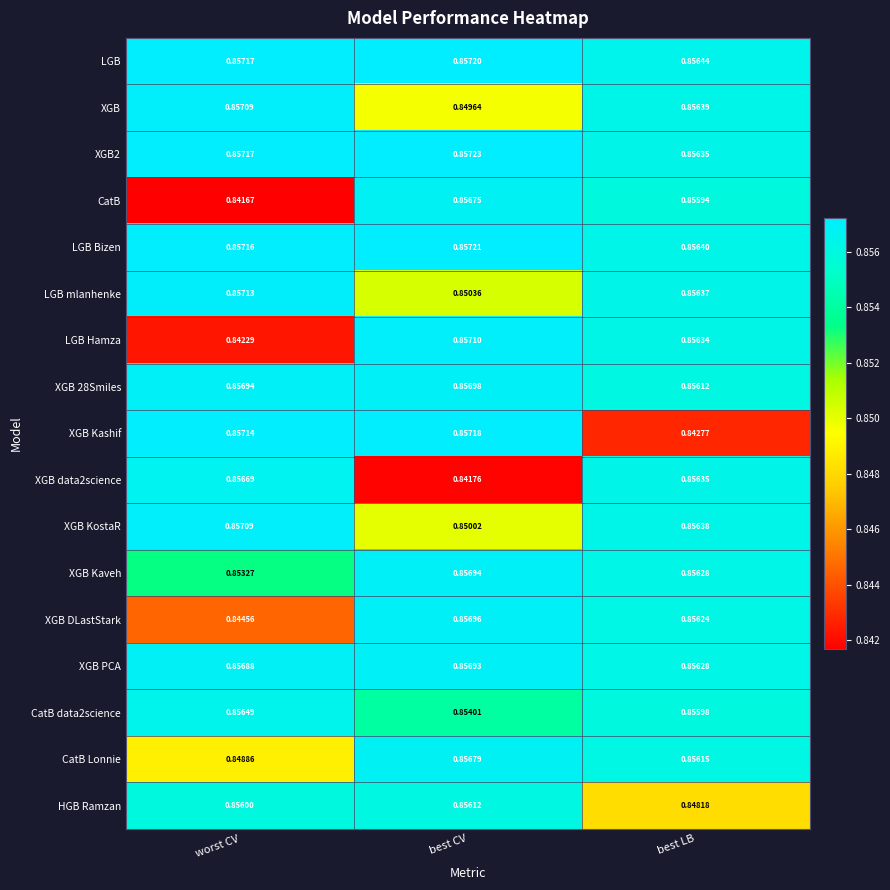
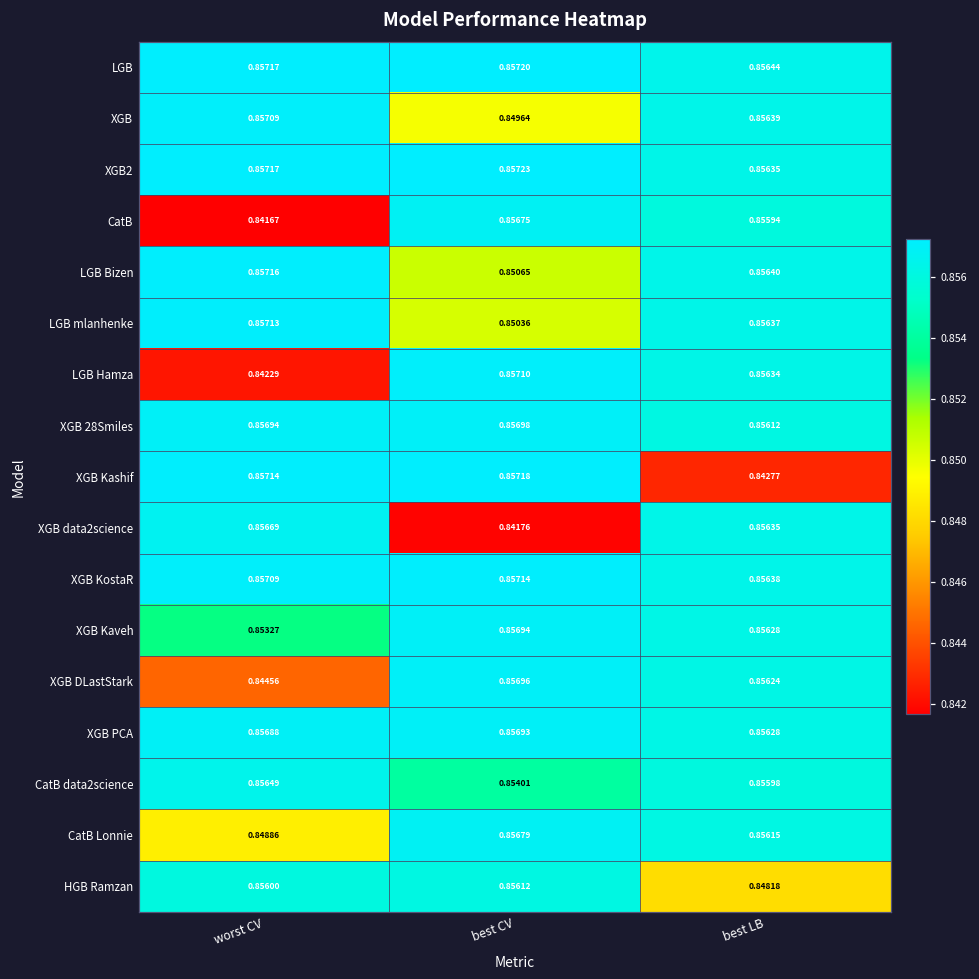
LGB Bizen, best CV: 0.85721 -> 0.85065
XGB KostaR, best CV: 0.85002 -> 0.85714
